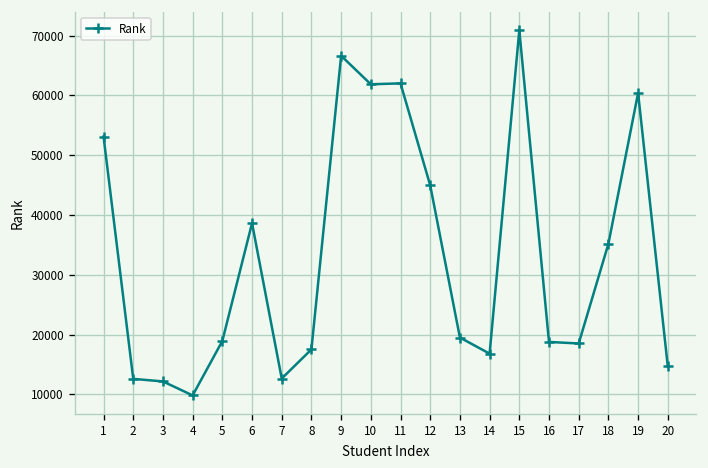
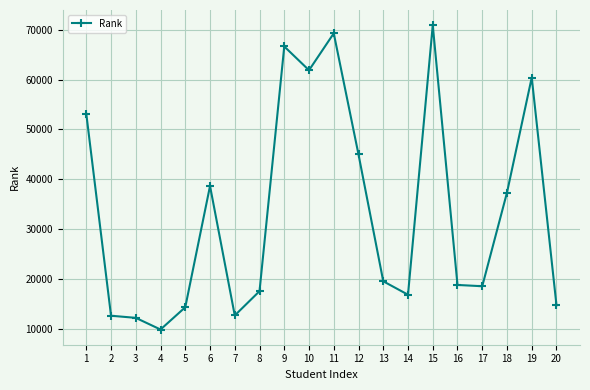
5: 19000 -> 14000
11: 62000 -> 69000
18: 35000 -> 37000
